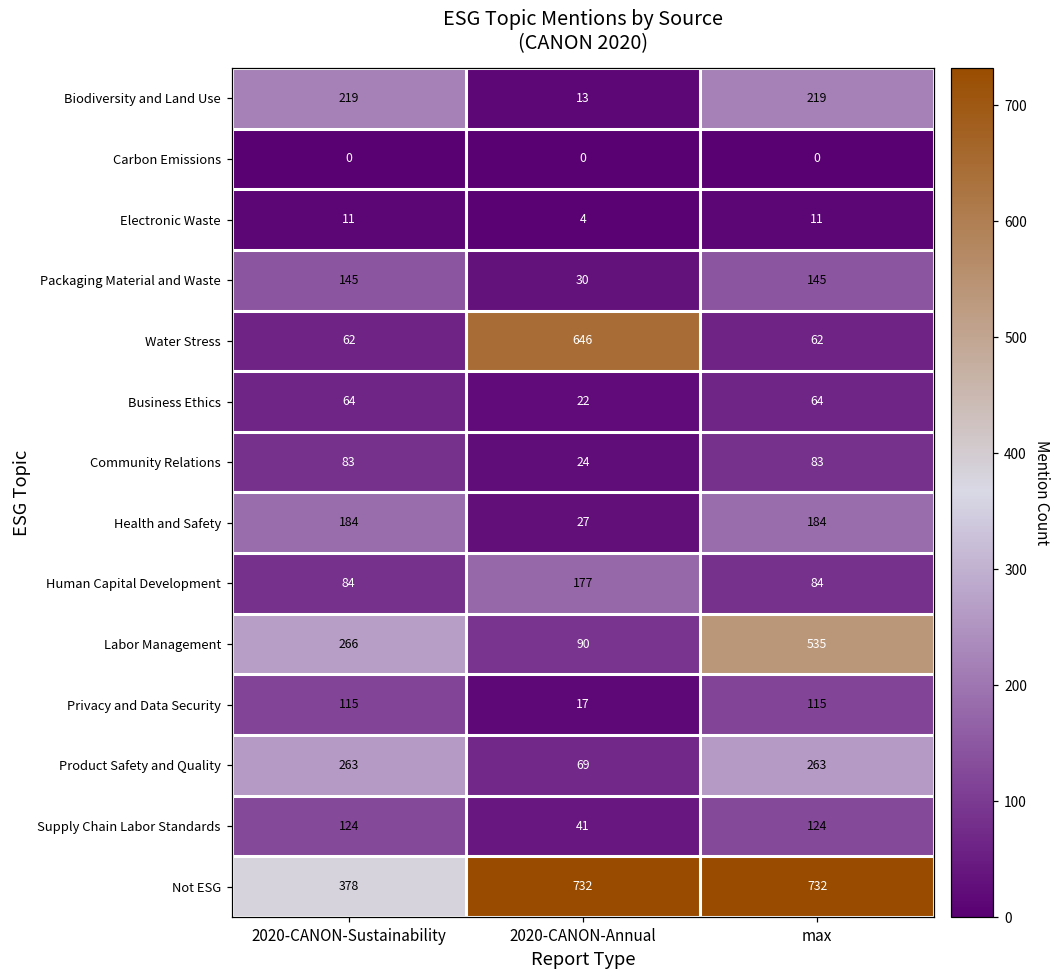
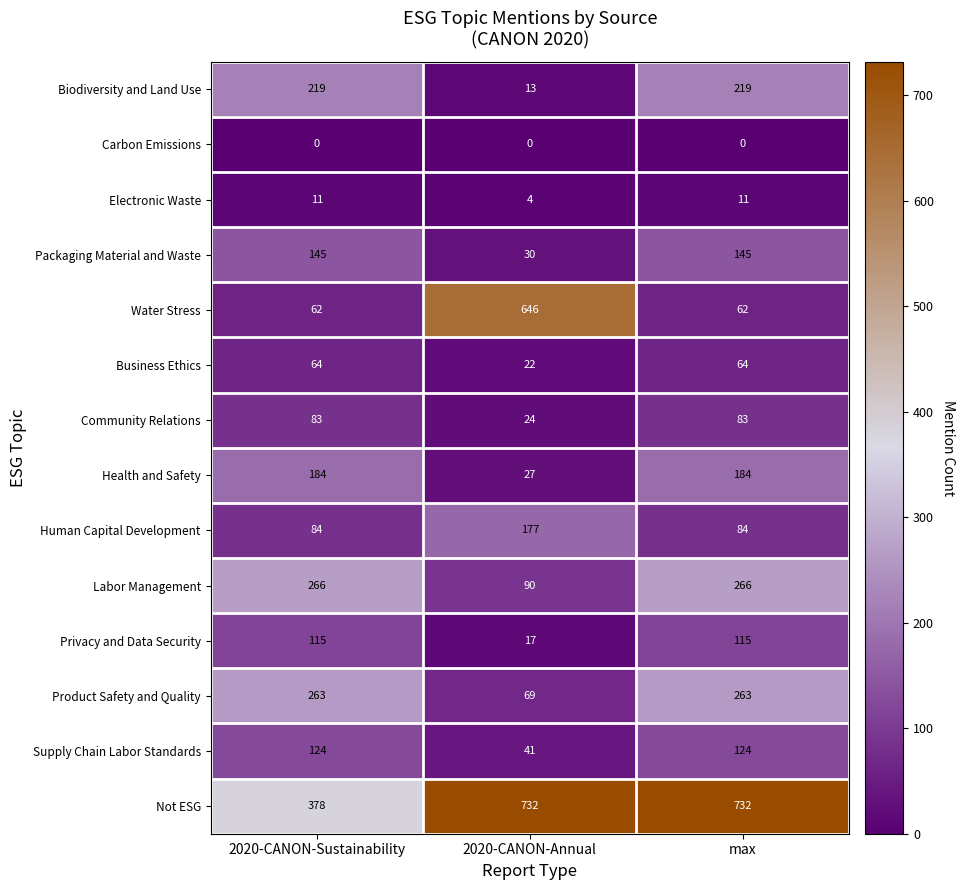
Labor Management, max: 535 -> 266
